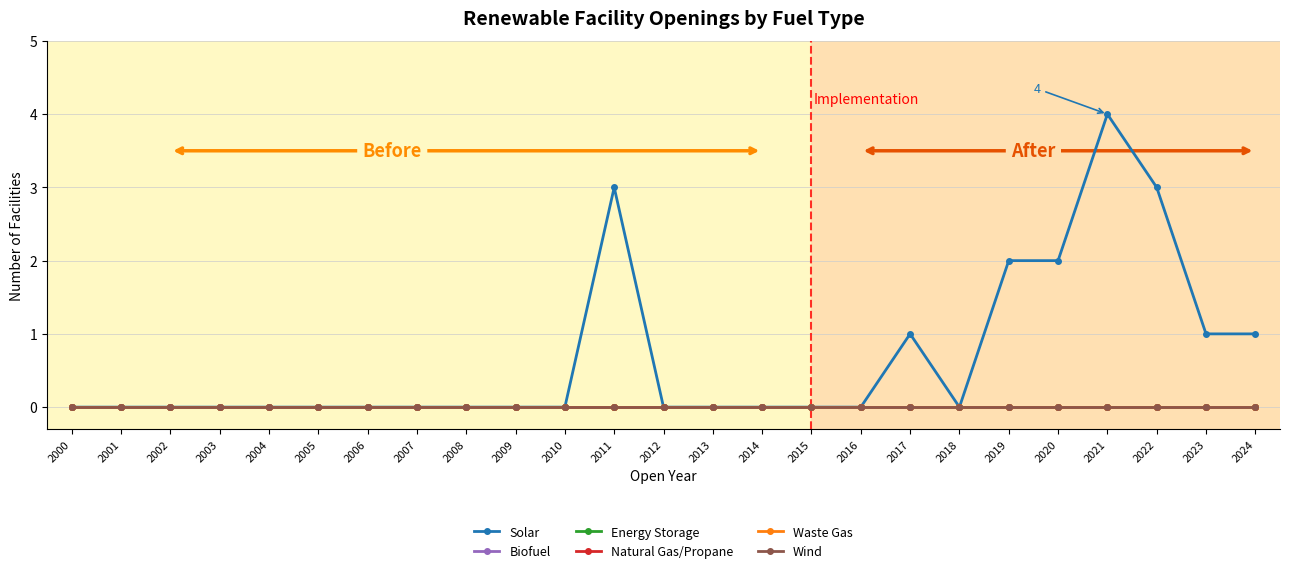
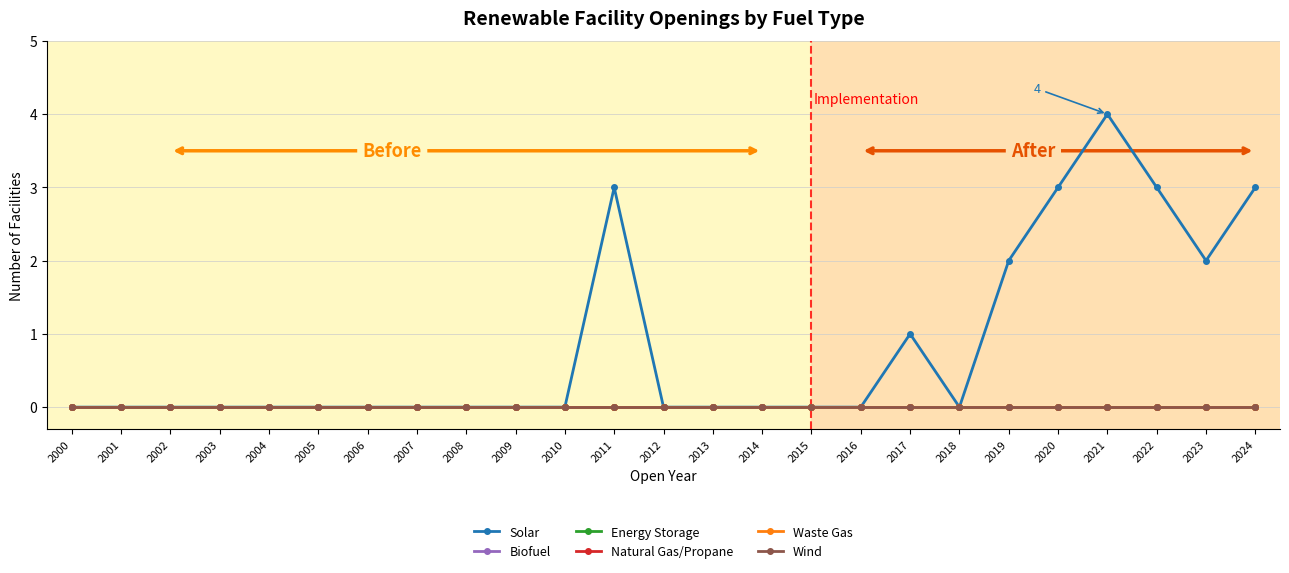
Solar, 2020: 2 -> 3
Solar, 2023: 1 -> 2
Solar, 2024: 1 -> 3
